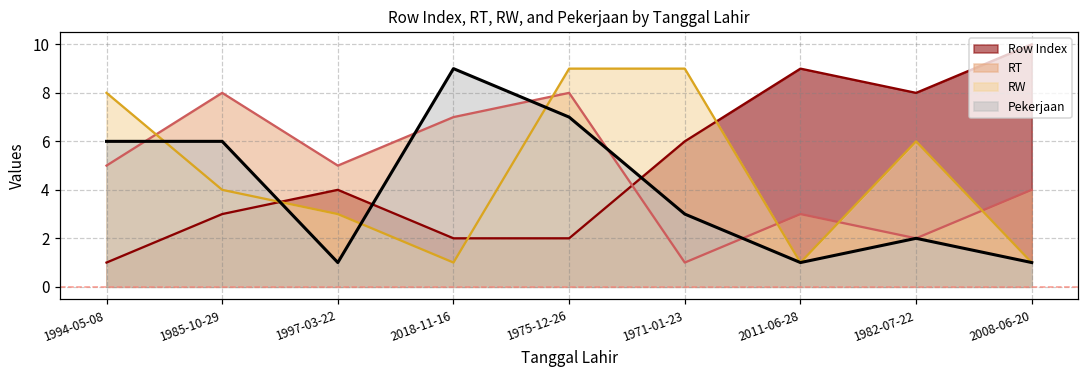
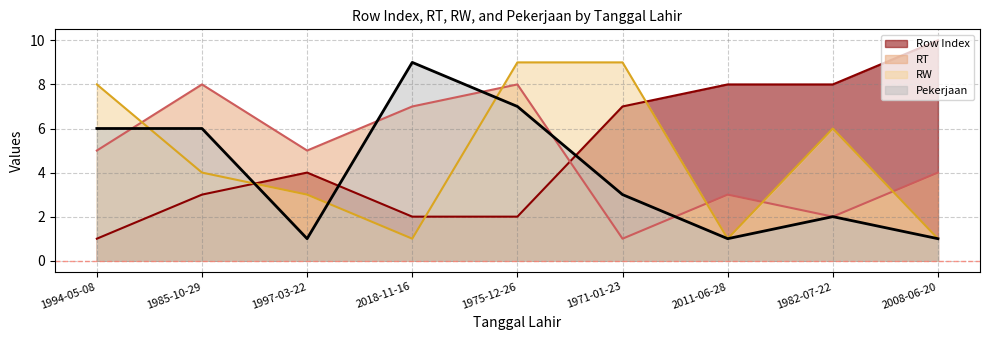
Row Index, 1971-01-23: 6 -> 7
Row Index, 2011-06-28: 9 -> 8
